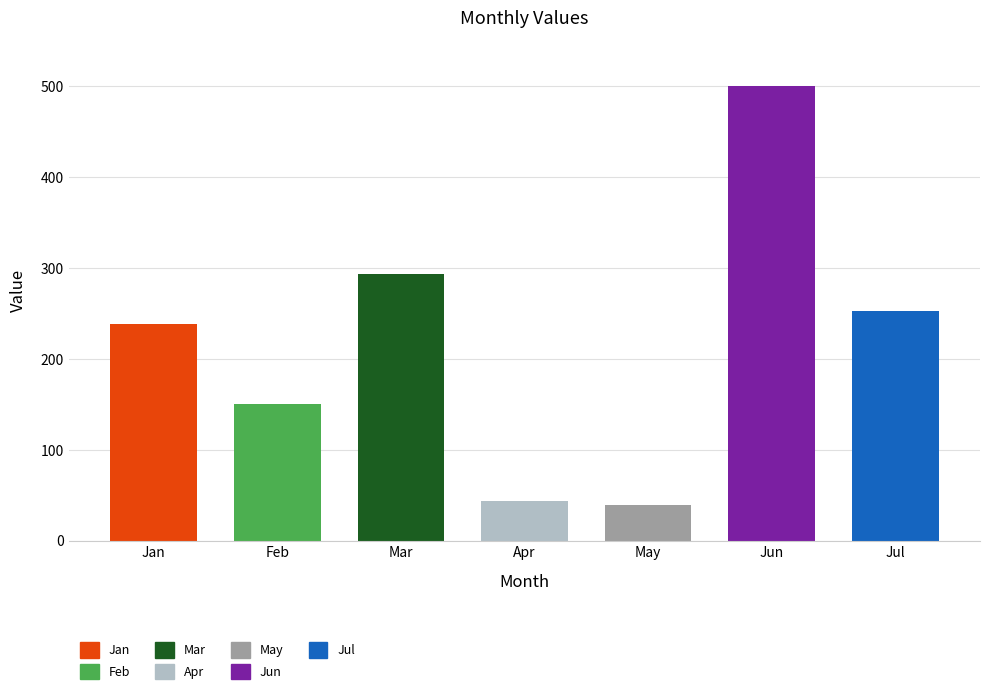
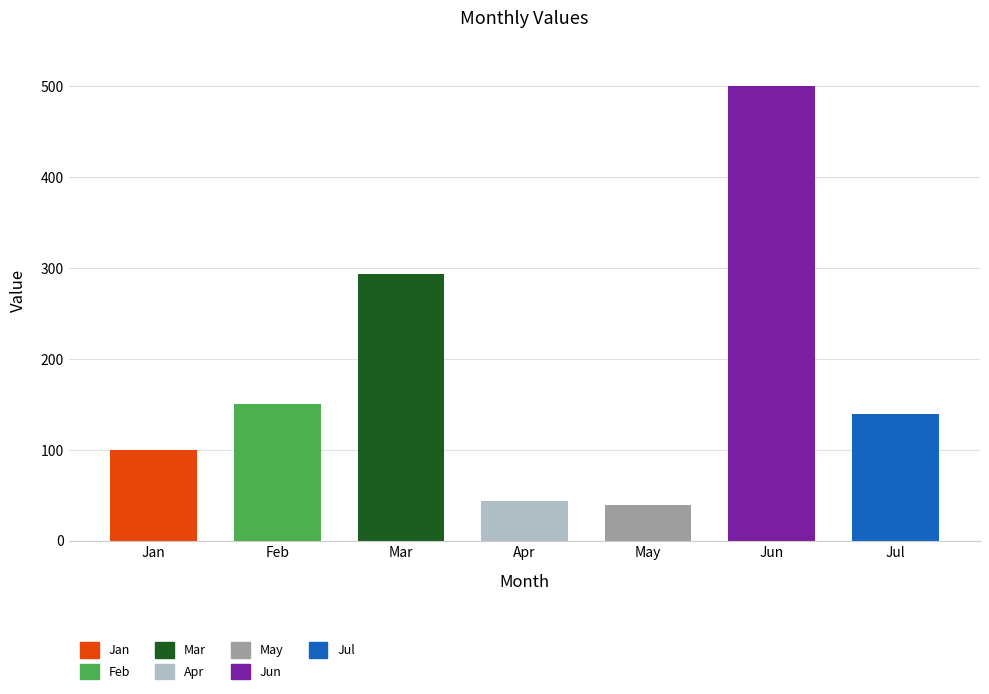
Jan: 240 -> 100
Jul: 250 -> 140
